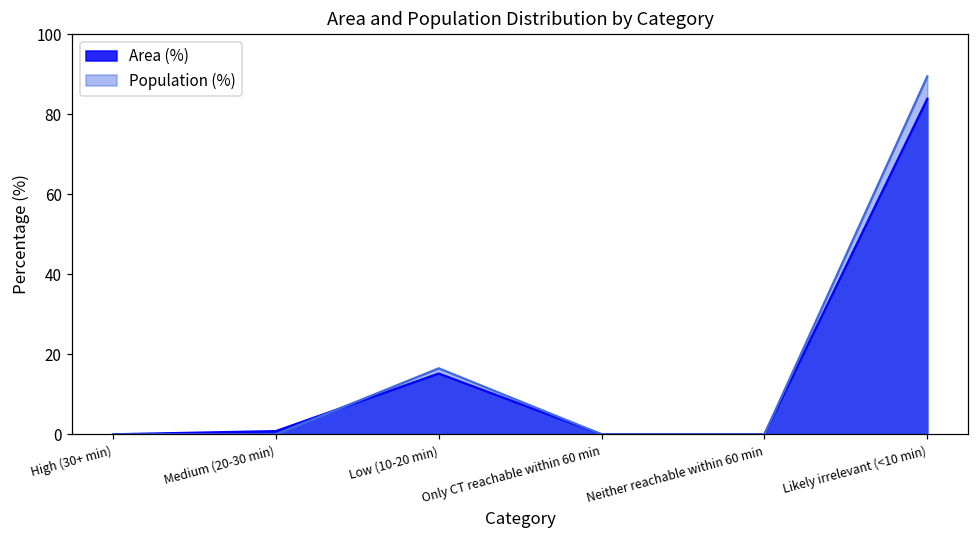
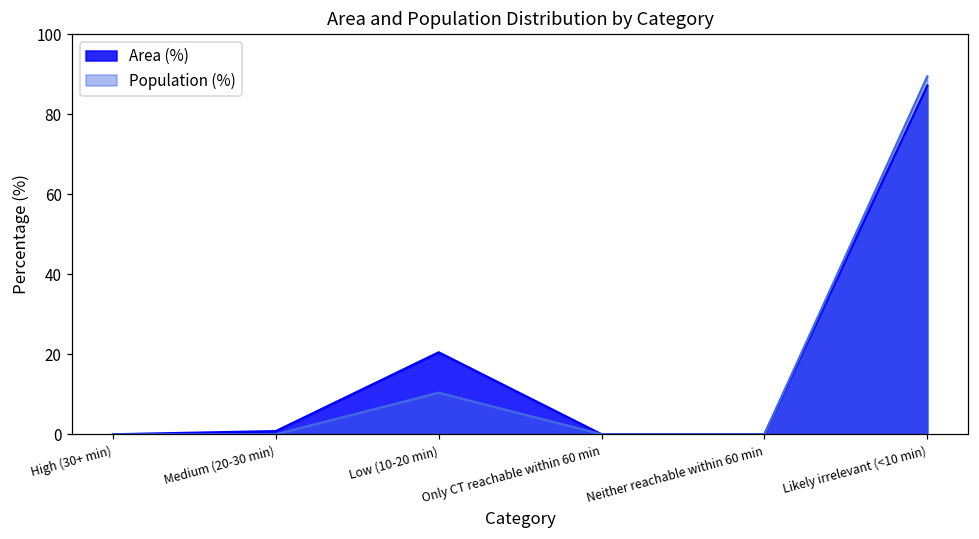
Area (%), Low (10-20 min): 15 -> 21
Population (%), Low (10-20 min): 17 -> 10
Area (%), Likely irrelevant (<10 min): 84 -> 87
